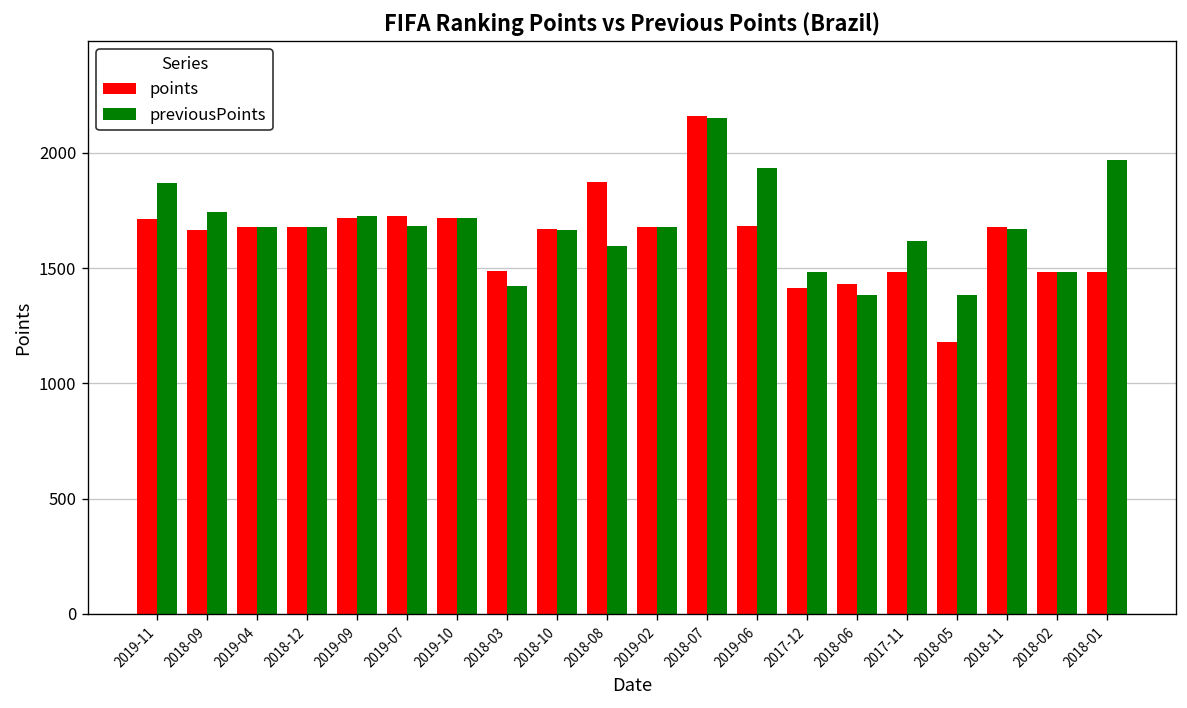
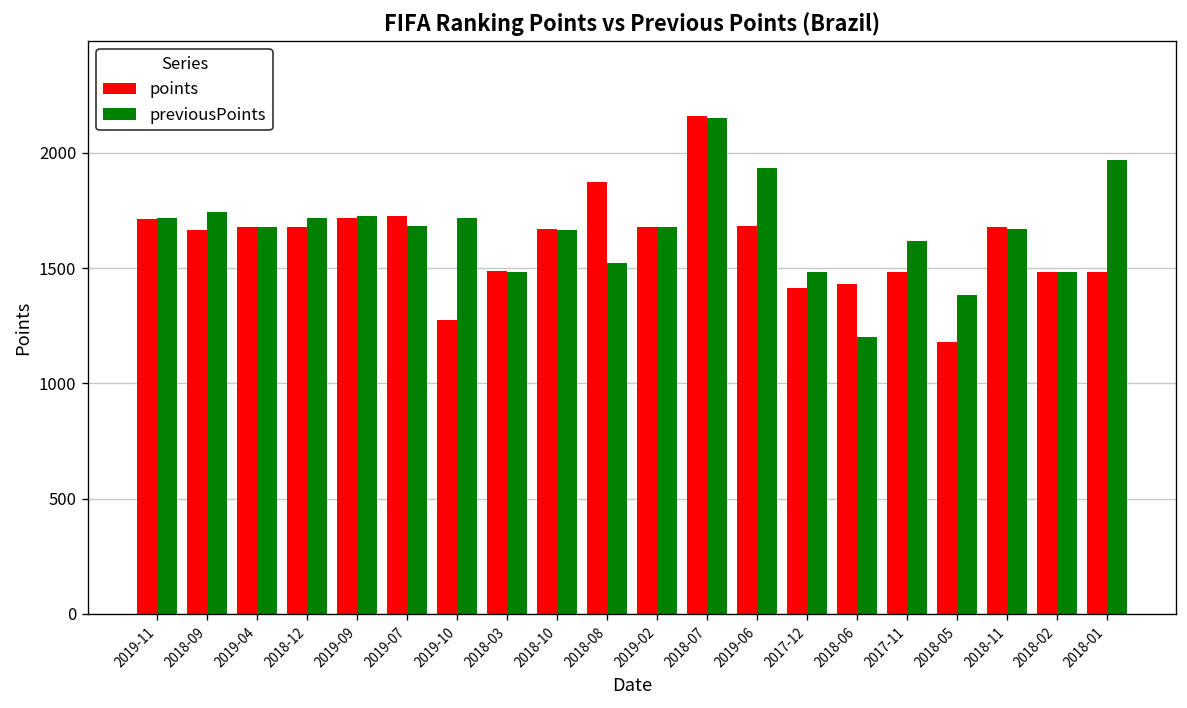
previousPoints, 2019-11: 1870 -> 1720
previousPoints, 2018-12: 1680 -> 1720
points, 2019-10: 1720 -> 1280
previousPoints, 2018-03: 1420 -> 1480
previousPoints, 2018-08: 1600 -> 1520
previousPoints, 2018-06: 1380 -> 1200
